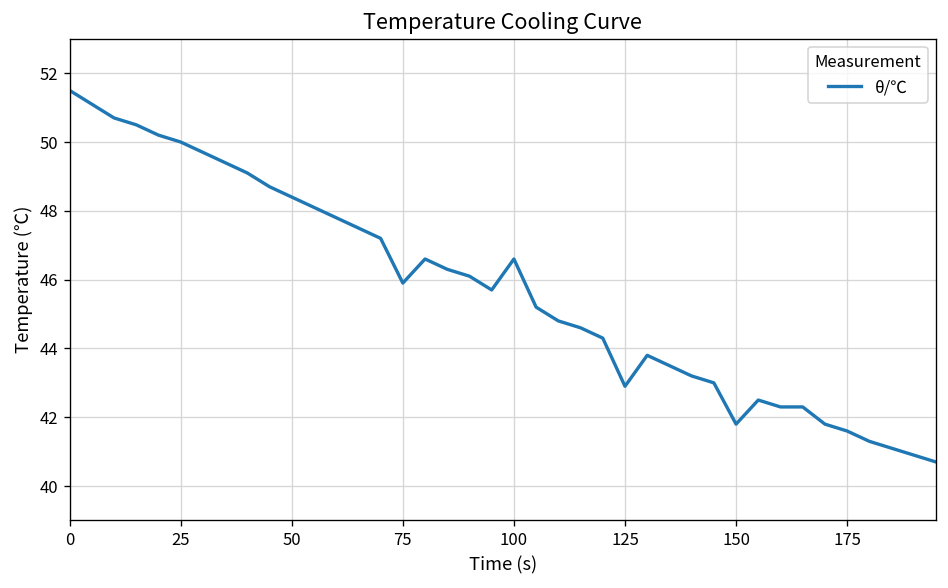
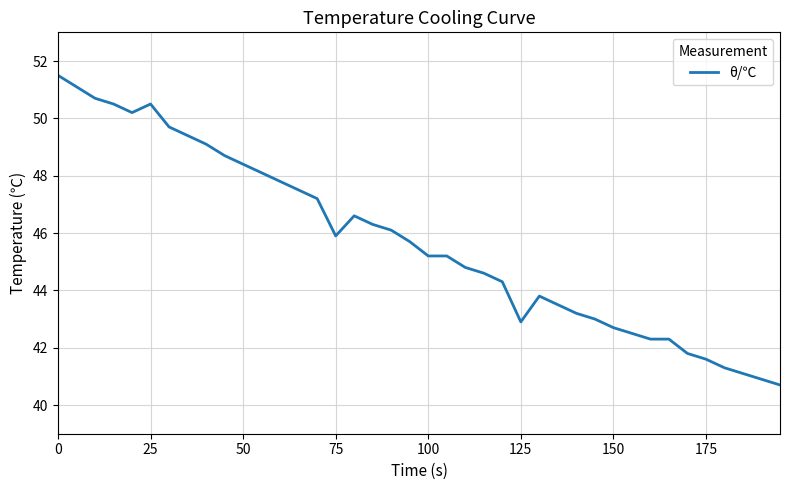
25: 50.0 -> 50.5
100: 46.6 -> 45.2
150: 41.8 -> 42.7
